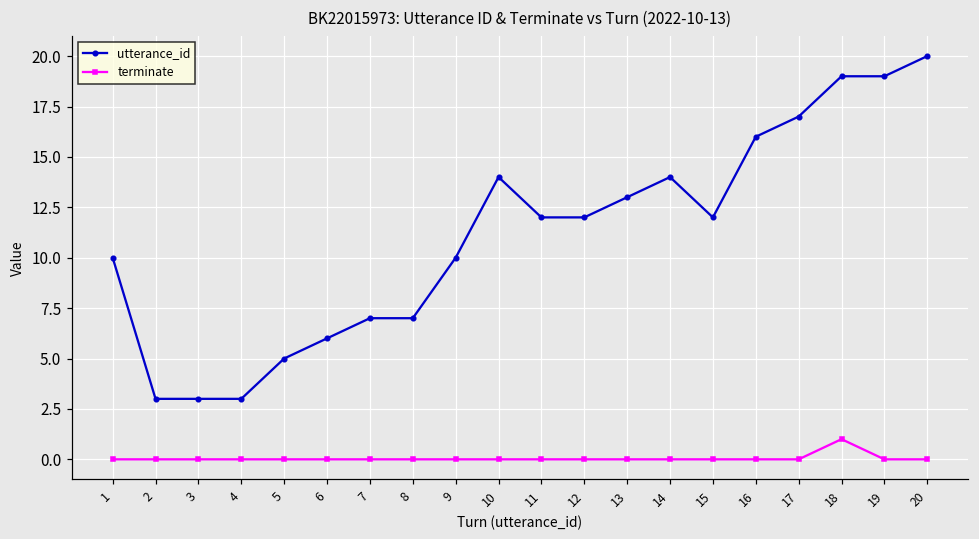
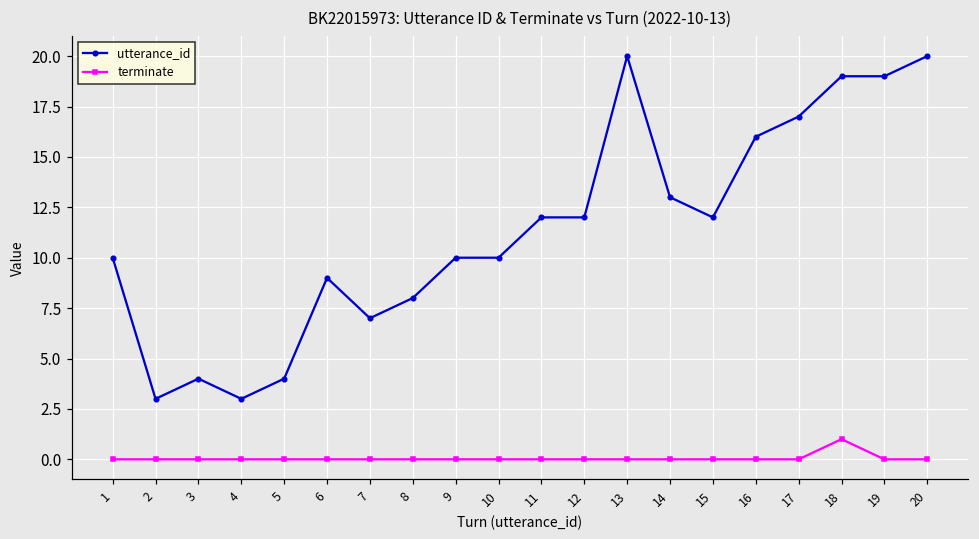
utterance_id, 3: 3 -> 4
utterance_id, 5: 5 -> 4
utterance_id, 6: 6 -> 9
utterance_id, 8: 7 -> 8
utterance_id, 10: 14 -> 10
utterance_id, 13: 13 -> 20
utterance_id, 14: 14 -> 13
